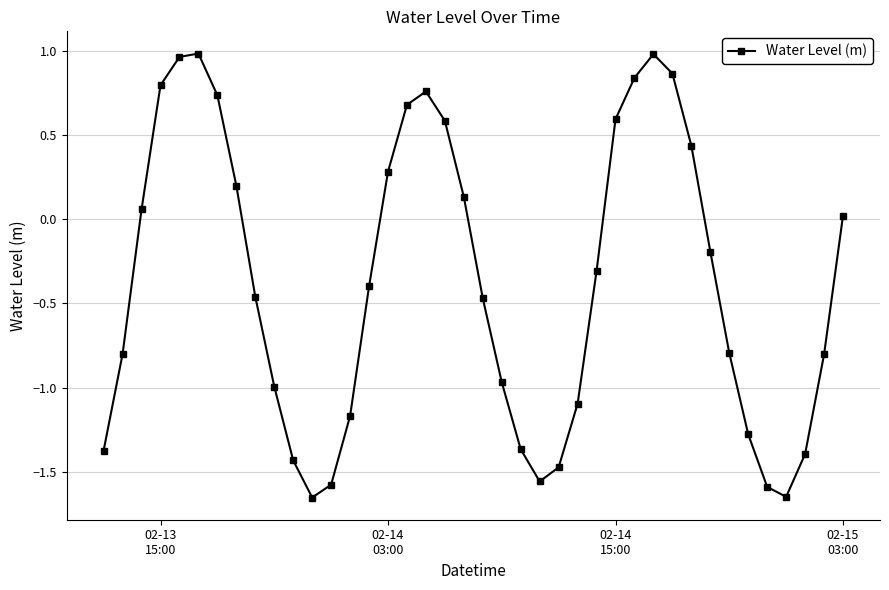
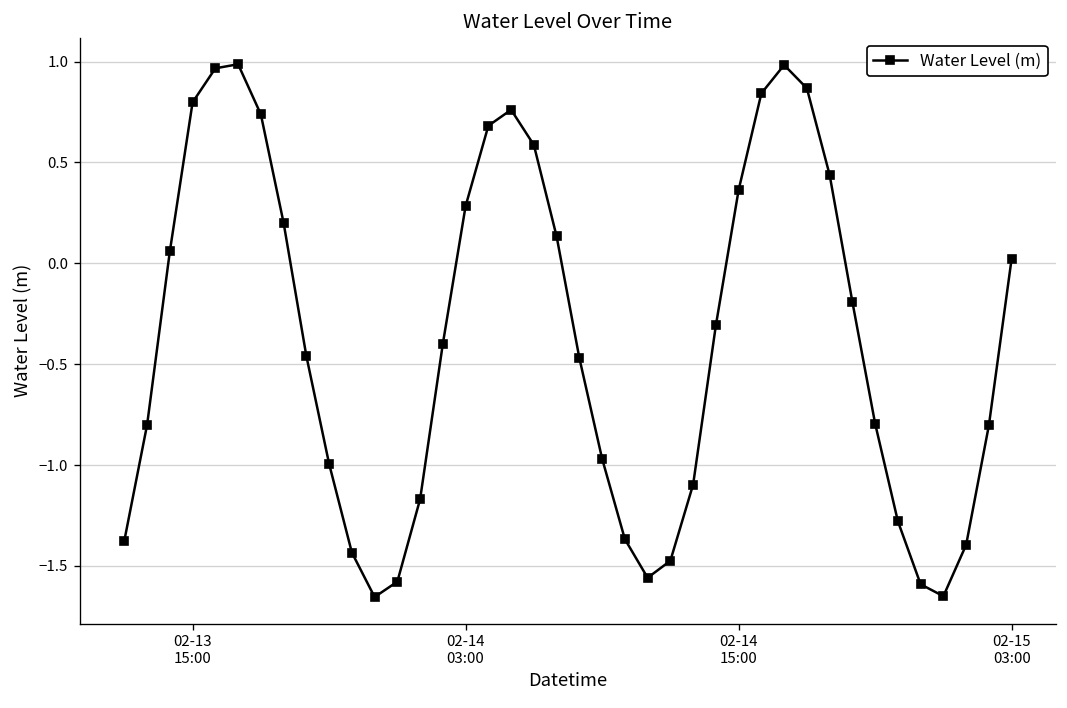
02-14 15:00: 0.60 -> 0.36
